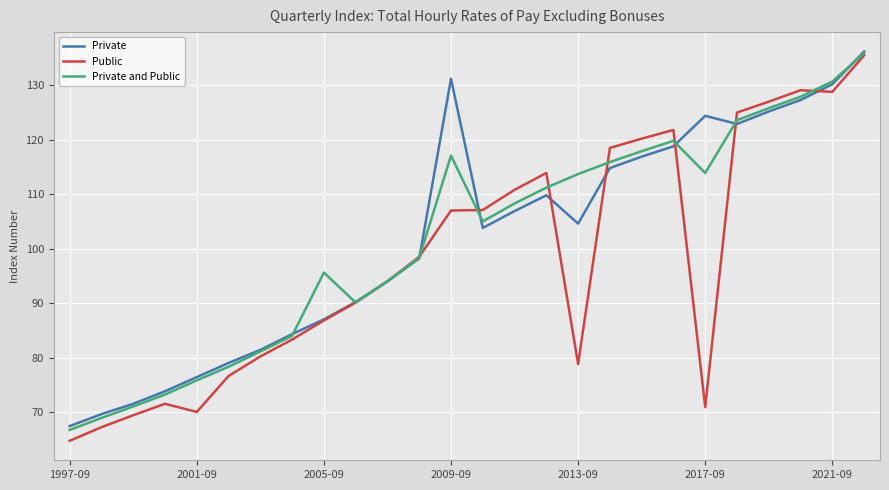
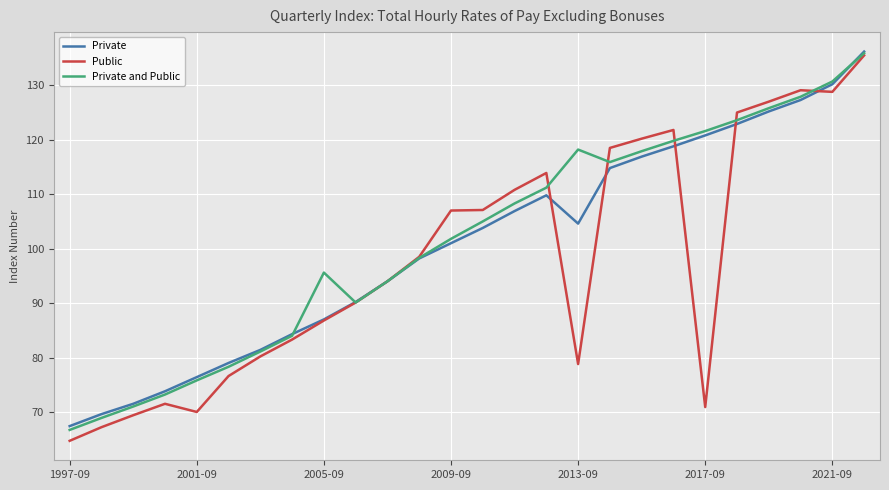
Private, 2009-09: 131 -> 101
Private and Public, 2009-09: 117 -> 102
Private and Public, 2013-09: 114 -> 118
Private, 2017-09: 124 -> 121
Private and Public, 2017-09: 114 -> 122
